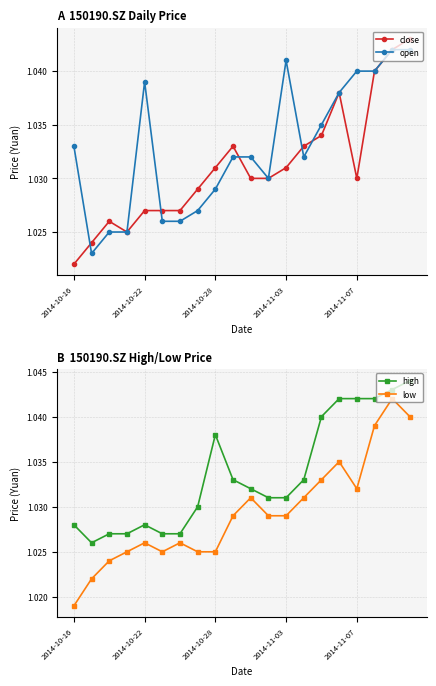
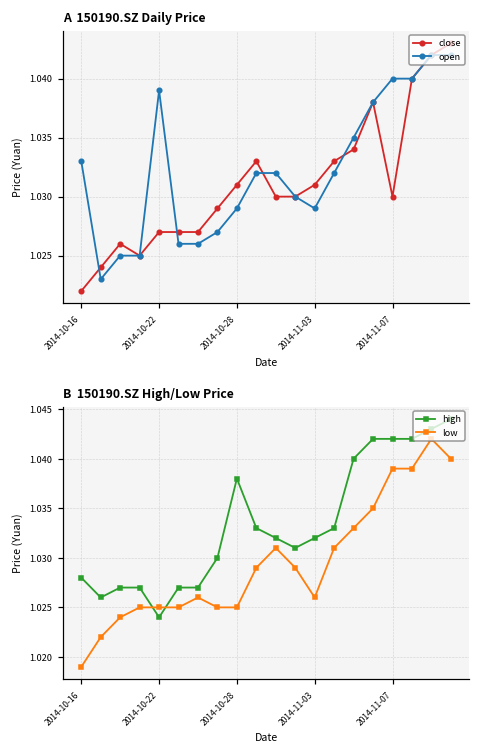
A 150190.SZ Daily Price, open, 2014-11-03: 1.041 -> 1.029
B 150190.SZ High/Low Price, high, 2014-10-22: 1.028 -> 1.024
B 150190.SZ High/Low Price, low, 2014-10-22: 1.026 -> 1.025
B 150190.SZ High/Low Price, high, 2014-11-03: 1.031 -> 1.032
B 150190.SZ High/Low Price, low, 2014-11-03: 1.029 -> 1.026
B 150190.SZ High/Low Price, low, 2014-11-07: 1.032 -> 1.039
